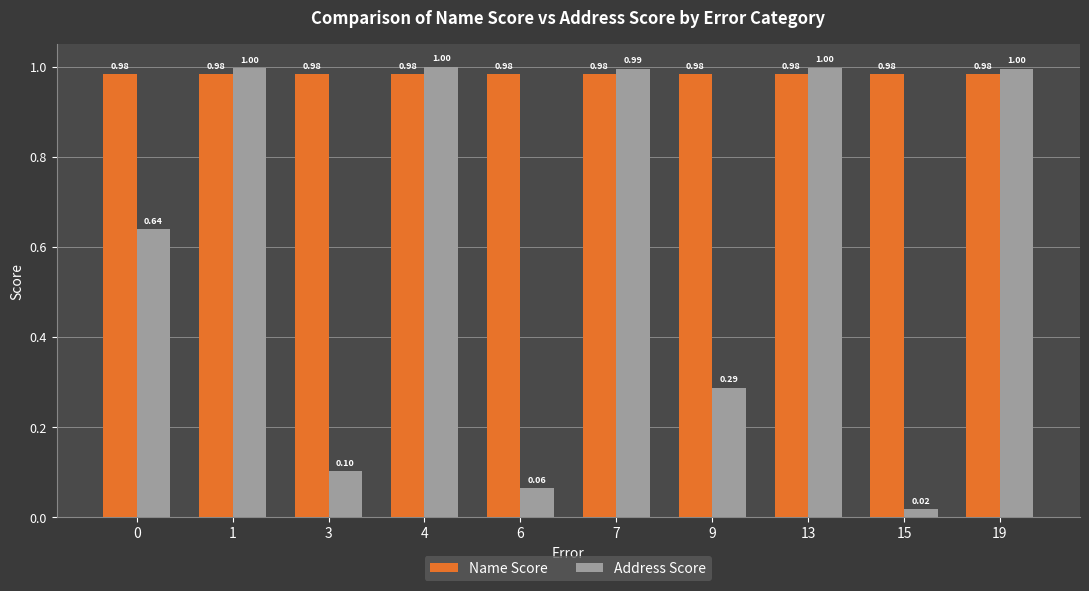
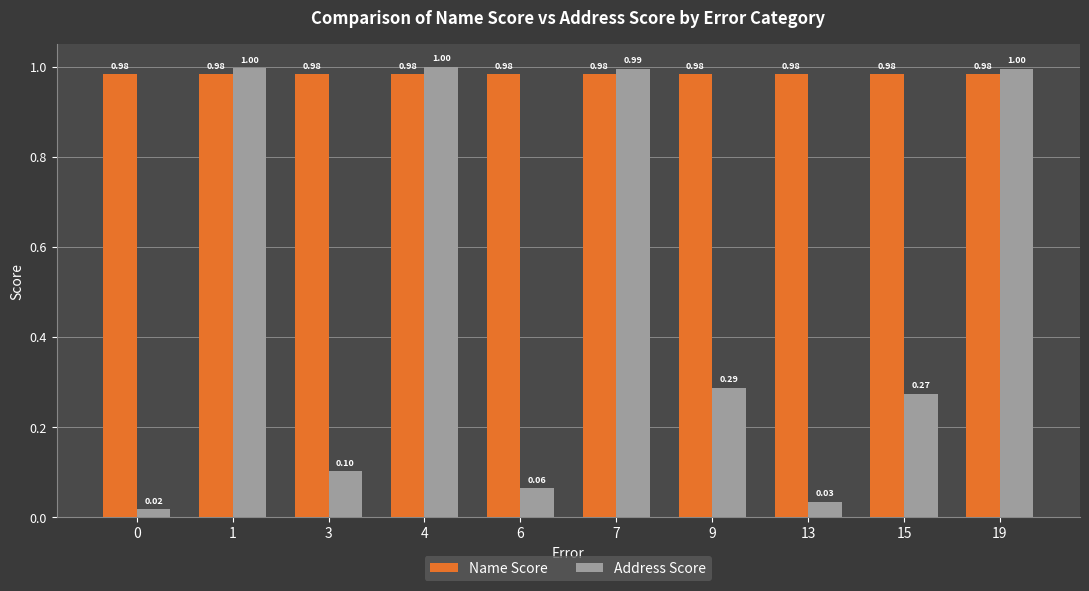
Address Score, 0: 0.64 -> 0.02
Address Score, 13: 1.00 -> 0.03
Address Score, 15: 0.02 -> 0.27
